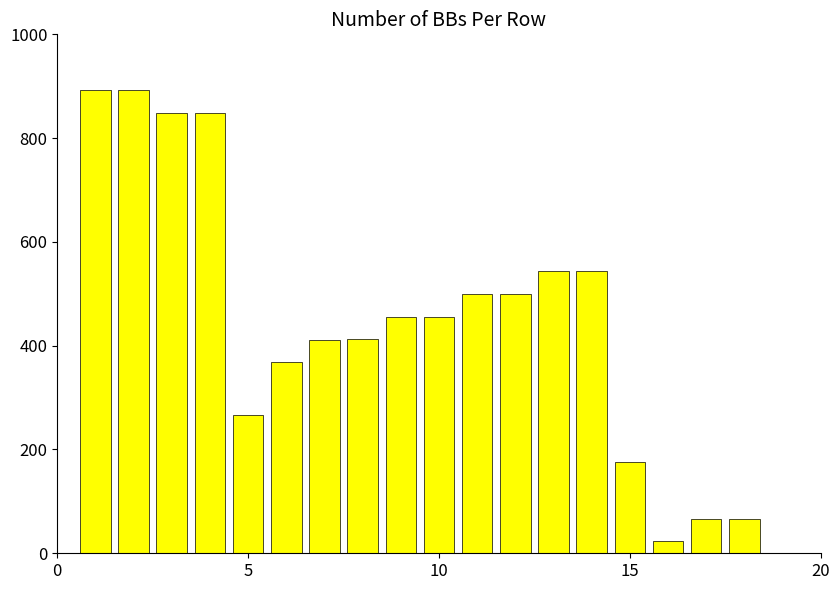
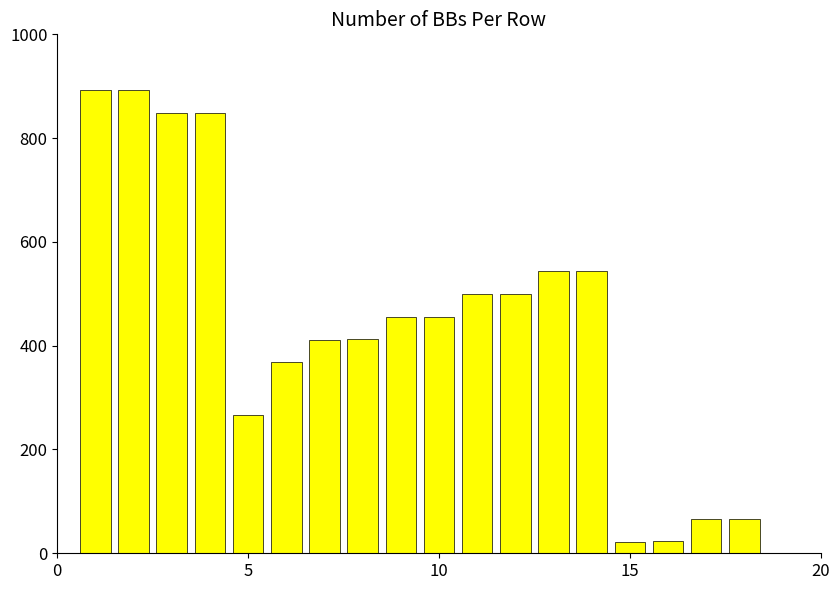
15: 180 -> 20
